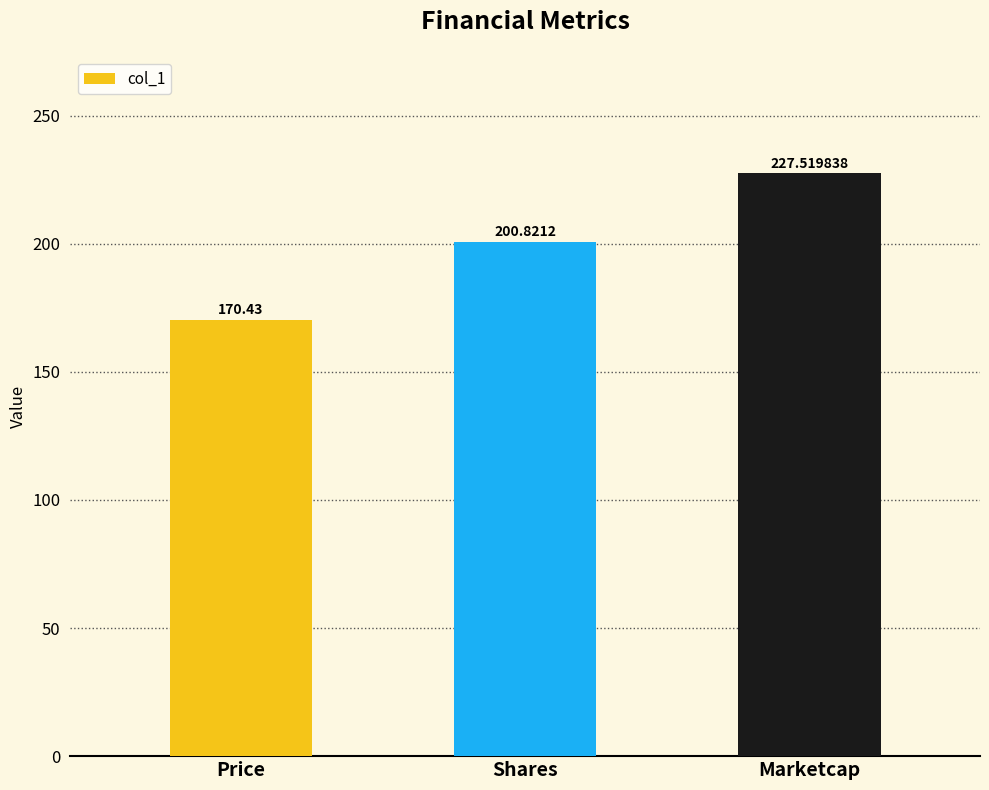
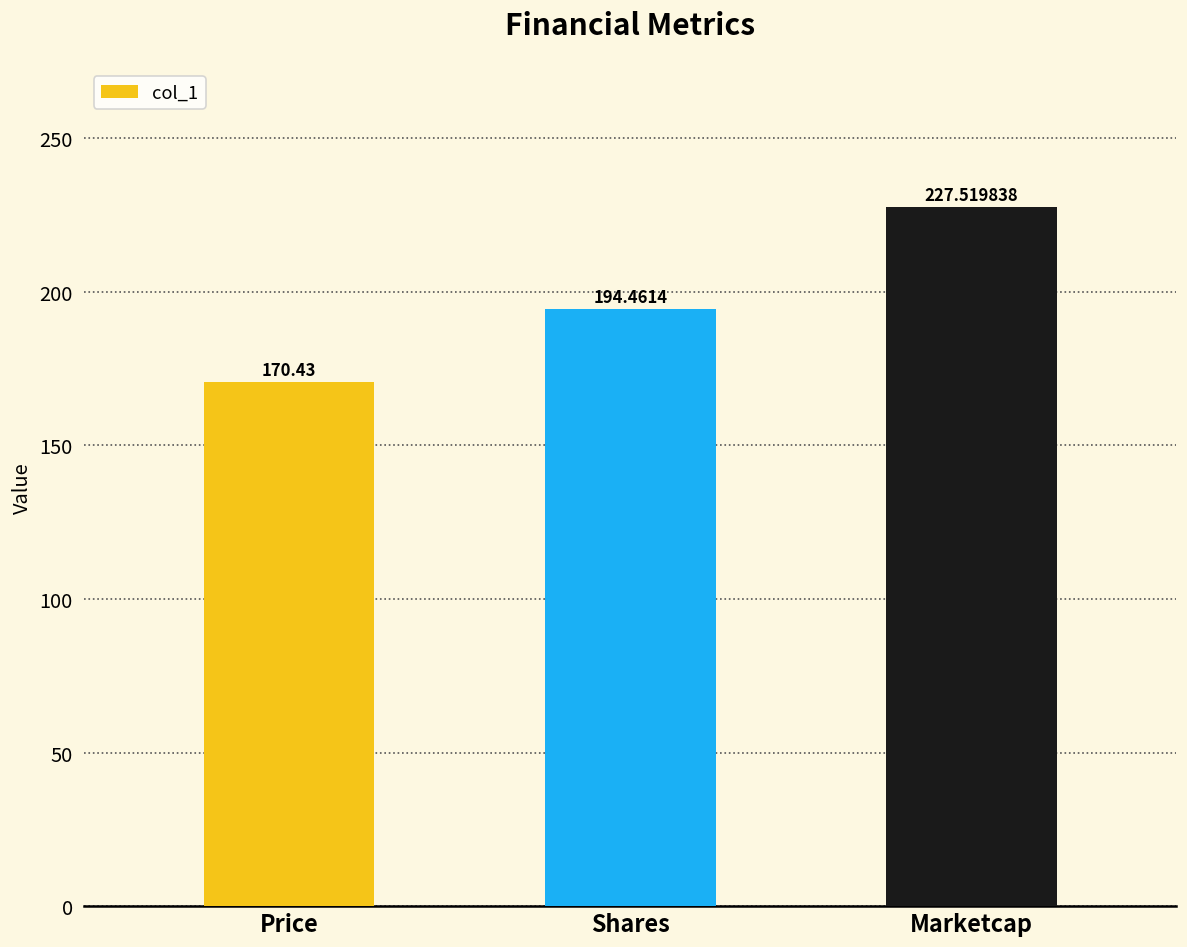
Shares: 200.8212 -> 194.4614
